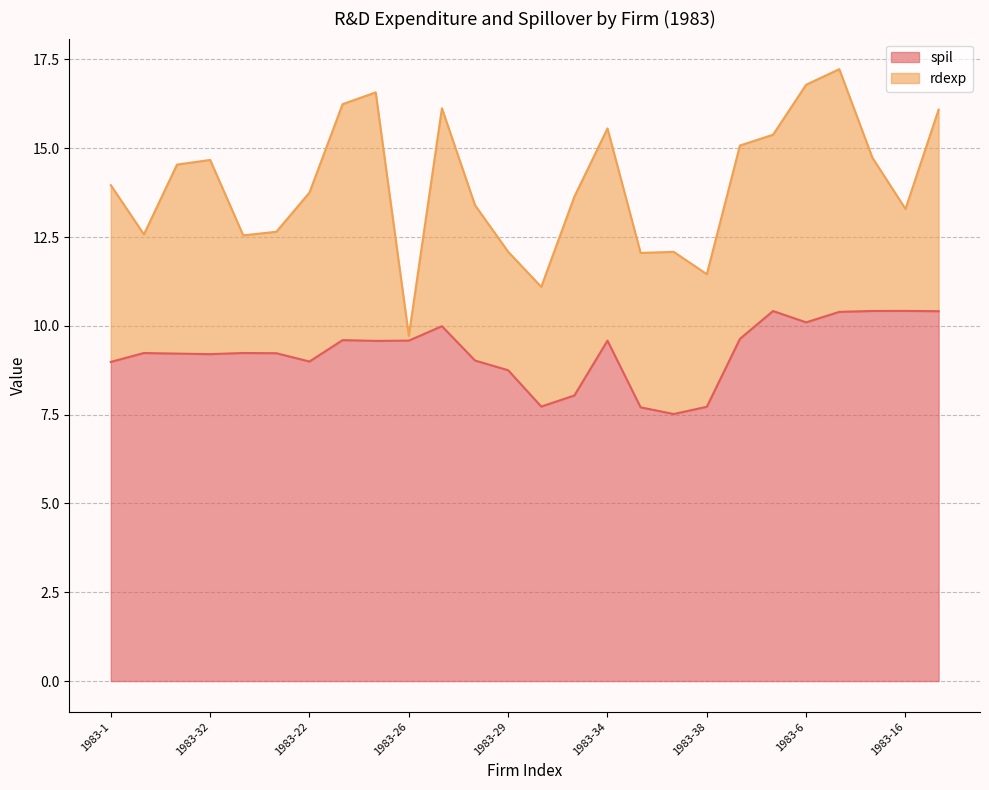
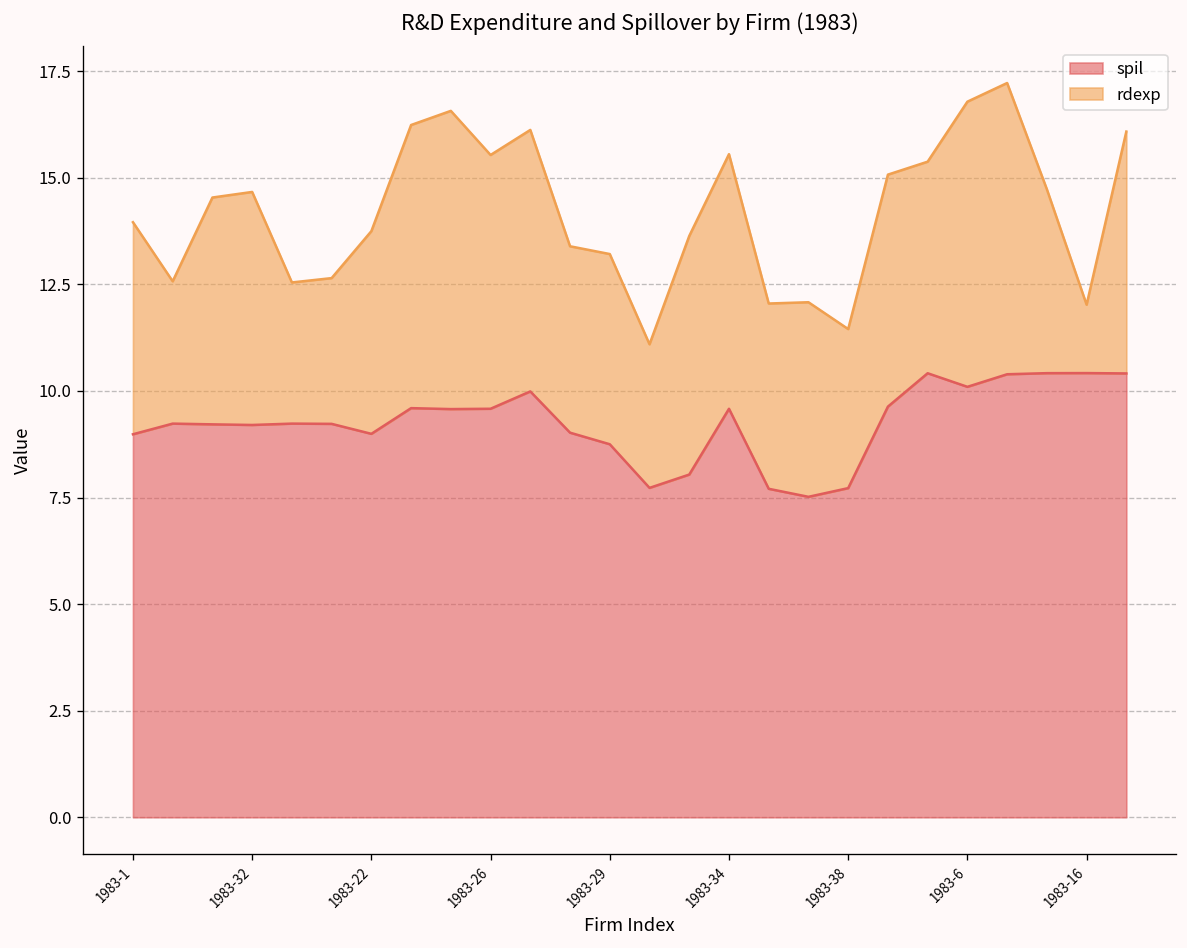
rdexp, 1983-26: 0.1 -> 6.0
rdexp, 1983-29: 3.3 -> 4.5
rdexp, 1983-16: 2.9 -> 1.6
